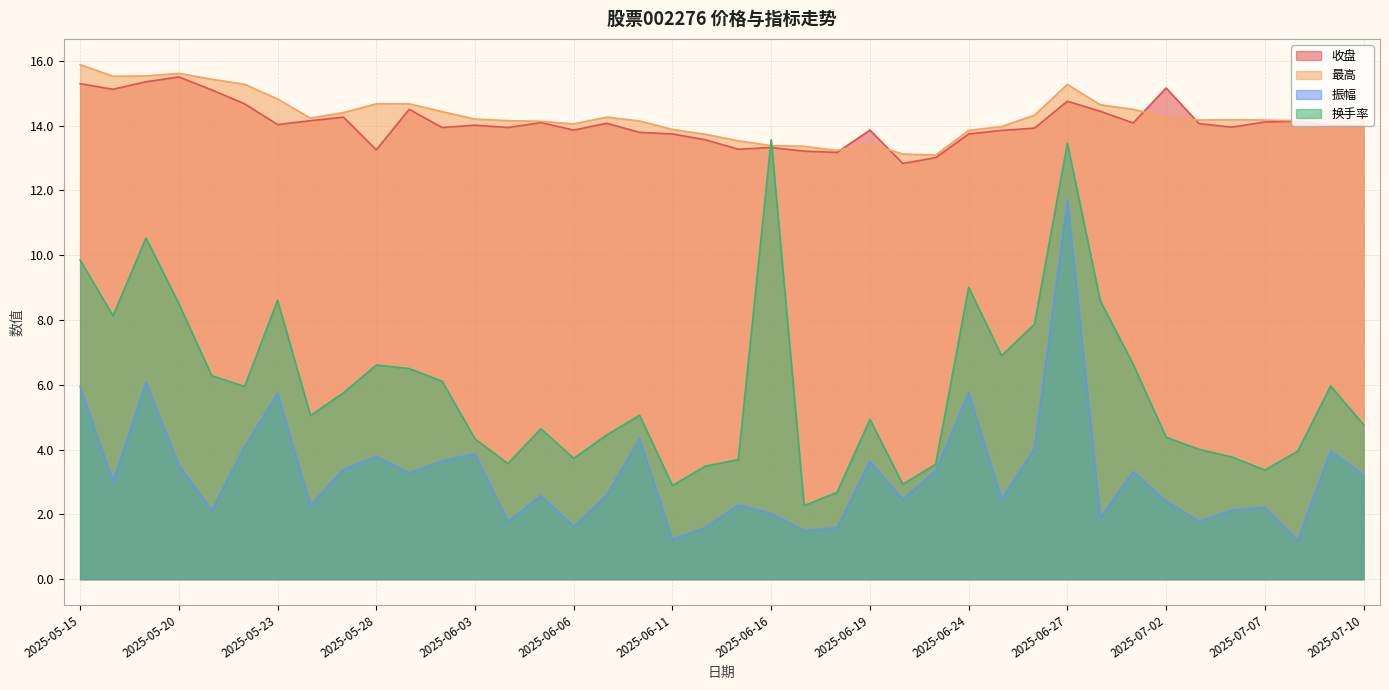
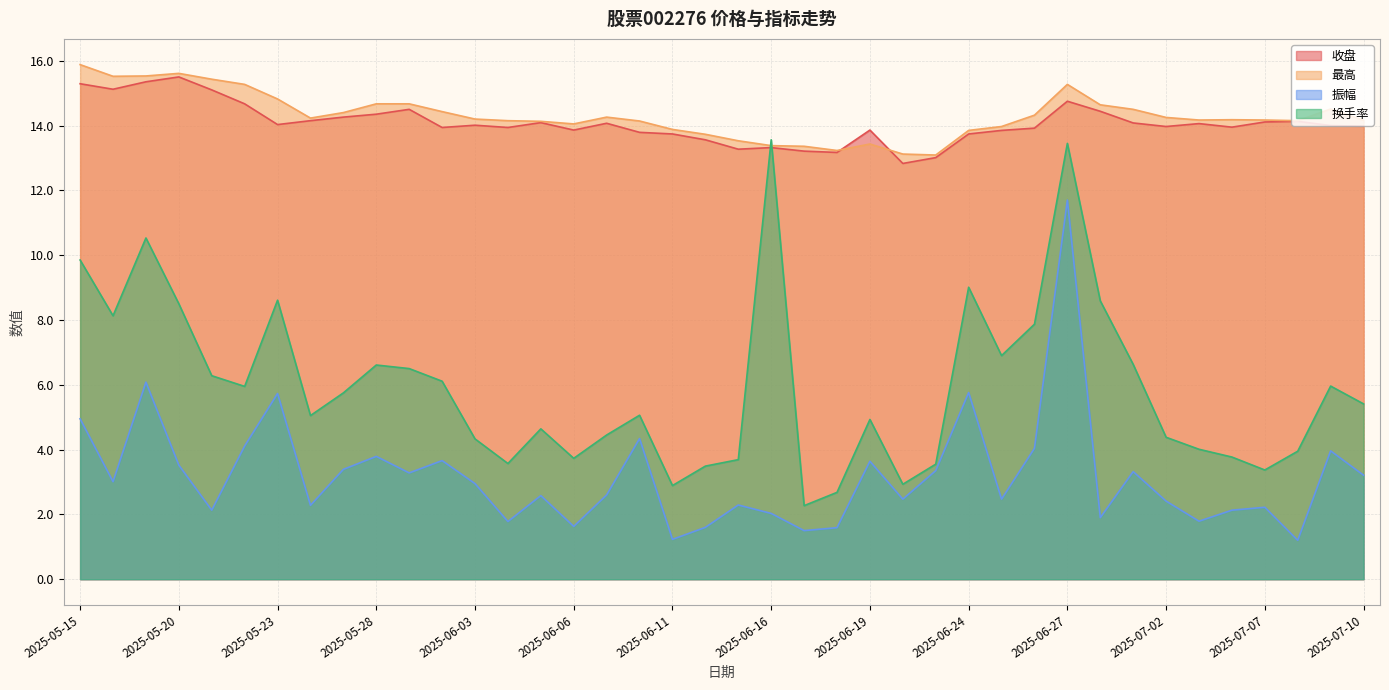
振幅, 2025-05-15: 6.0 -> 5.0
收盘, 2025-05-28: 13.3 -> 14.4
振幅, 2025-06-03: 3.9 -> 3.0
收盘, 2025-07-02: 15.2 -> 14.0
换手率, 2025-07-10: 4.8 -> 5.4
